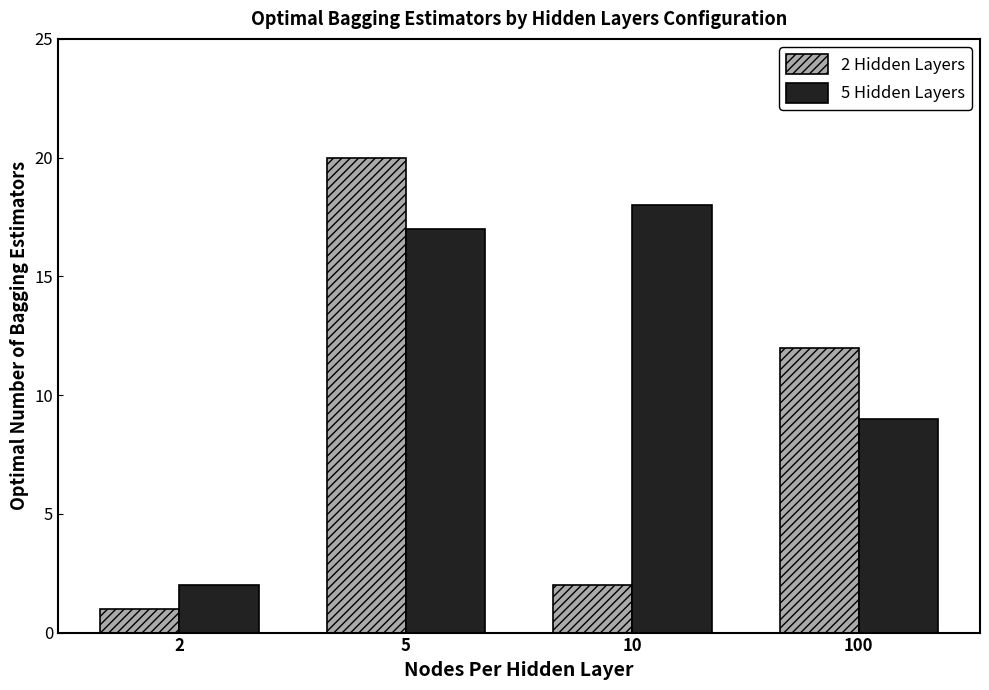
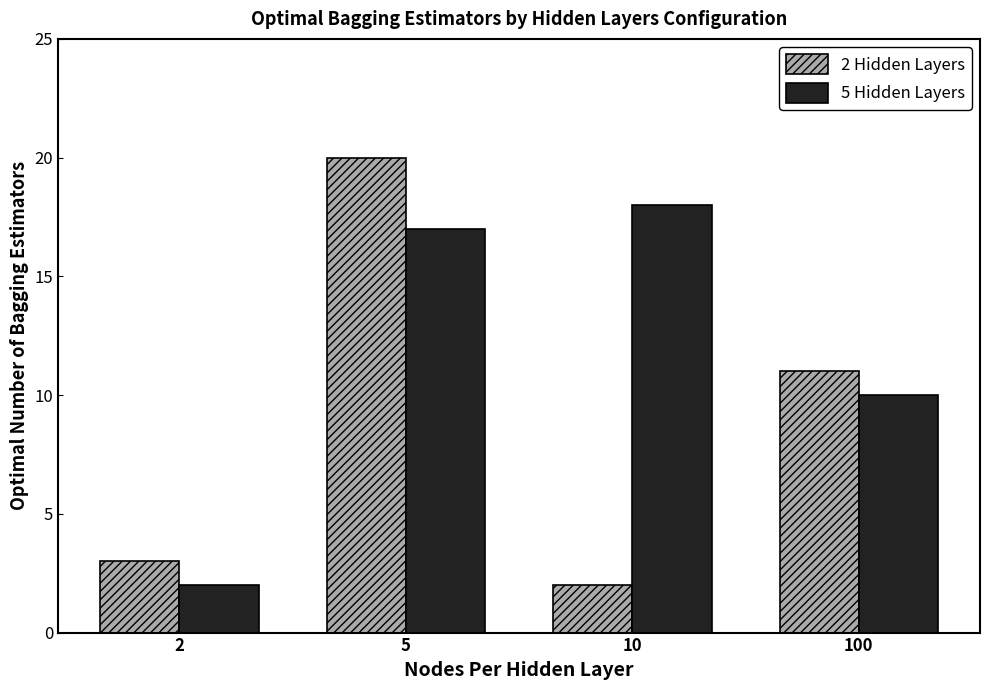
2 Hidden Layers, 2: 1 -> 3
2 Hidden Layers, 100: 12 -> 11
5 Hidden Layers, 100: 9 -> 10
